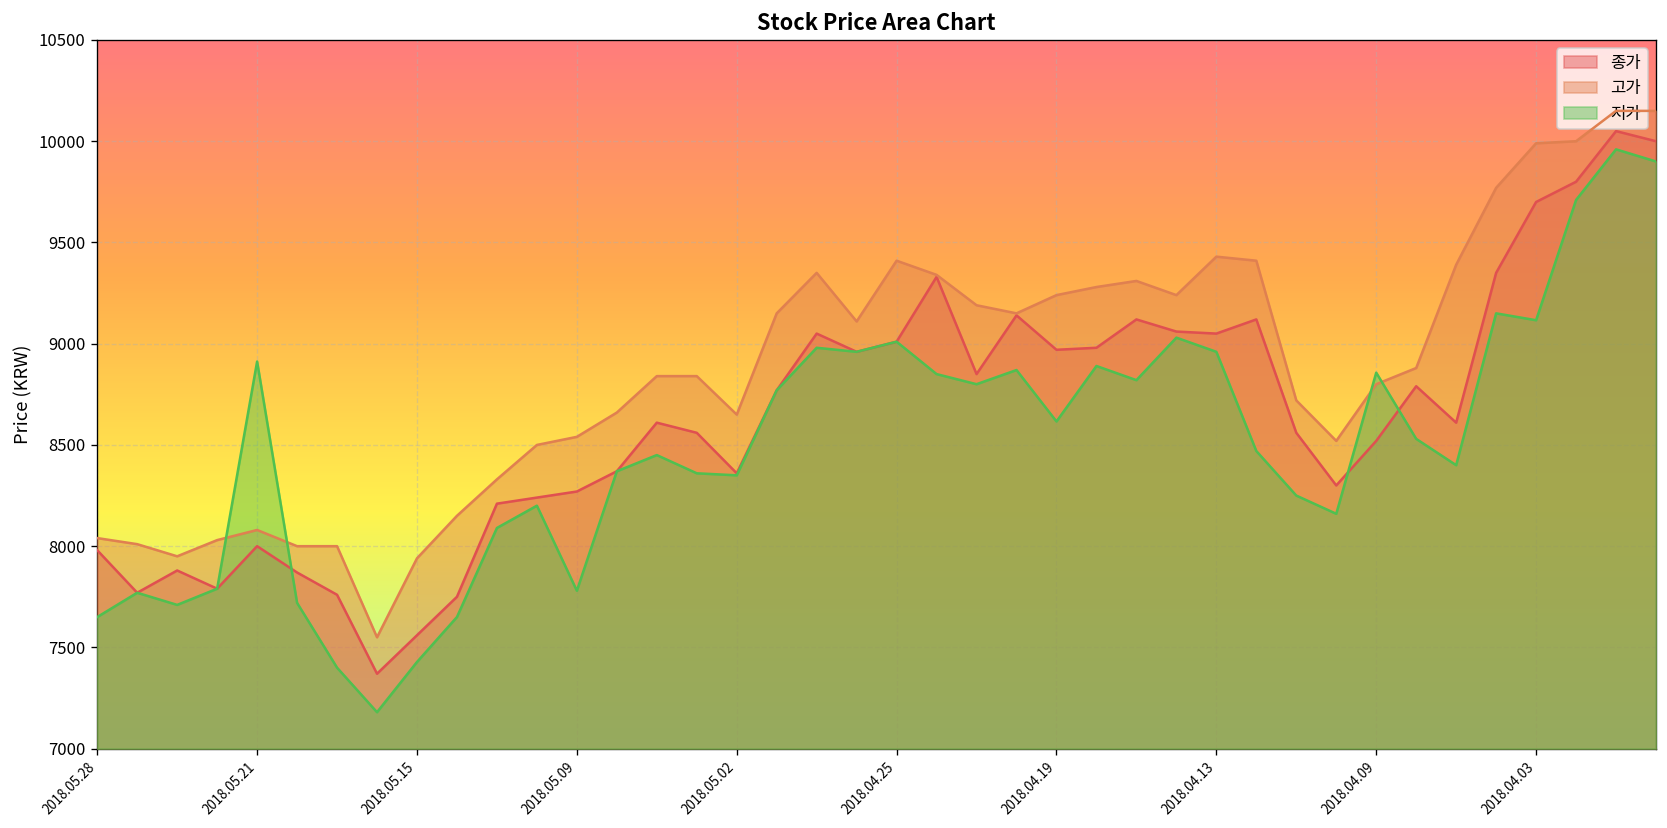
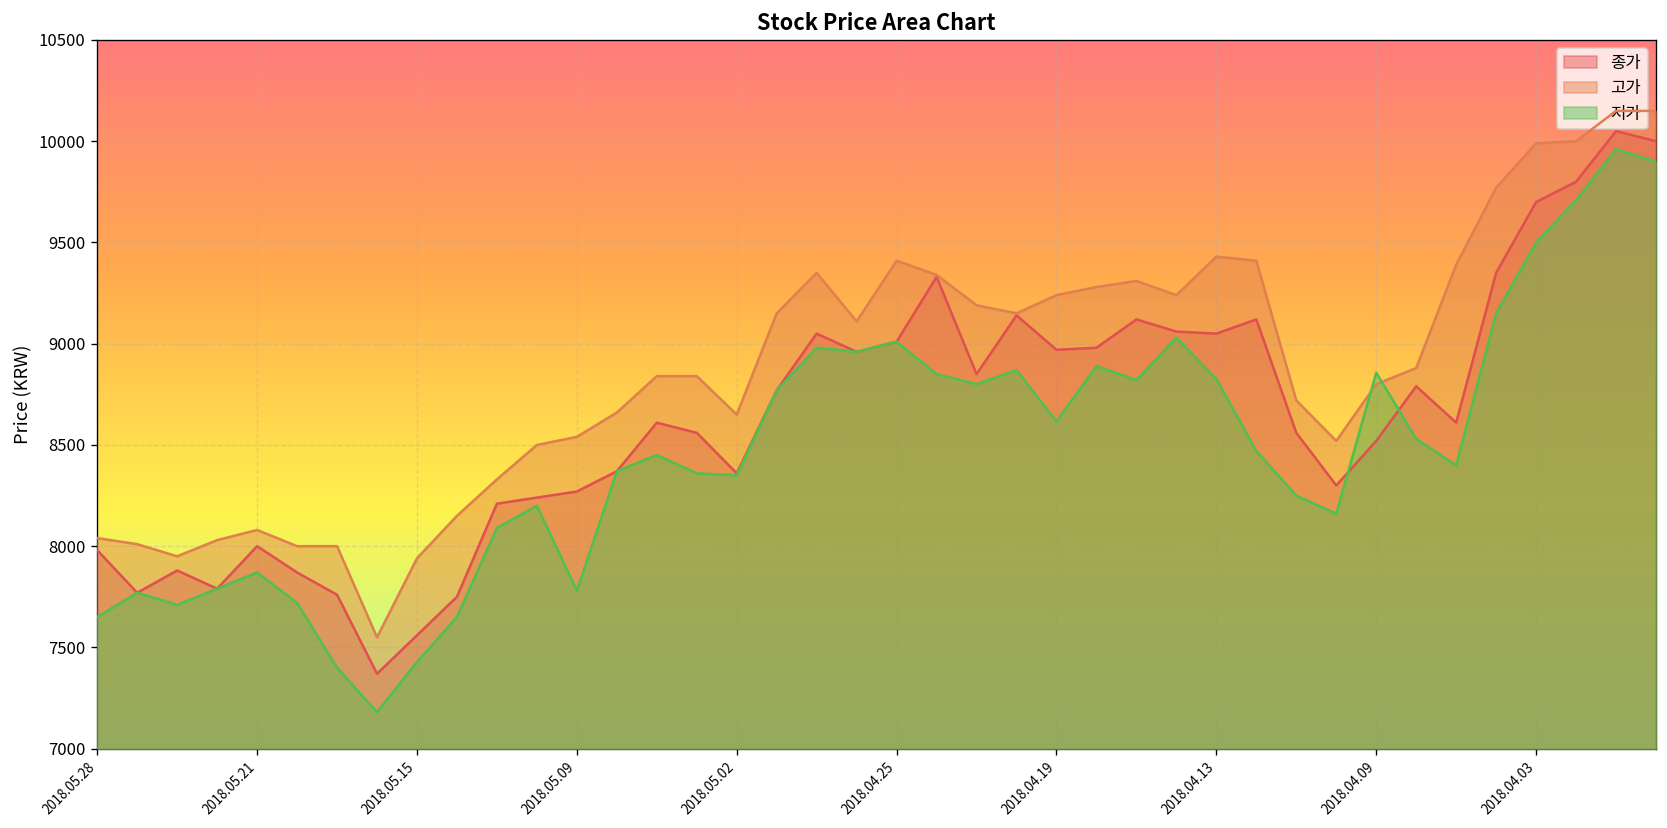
저가, 2018.05.21: 8910 -> 7870
저가, 2018.04.13: 8960 -> 8830
저가, 2018.04.03: 9120 -> 9500
